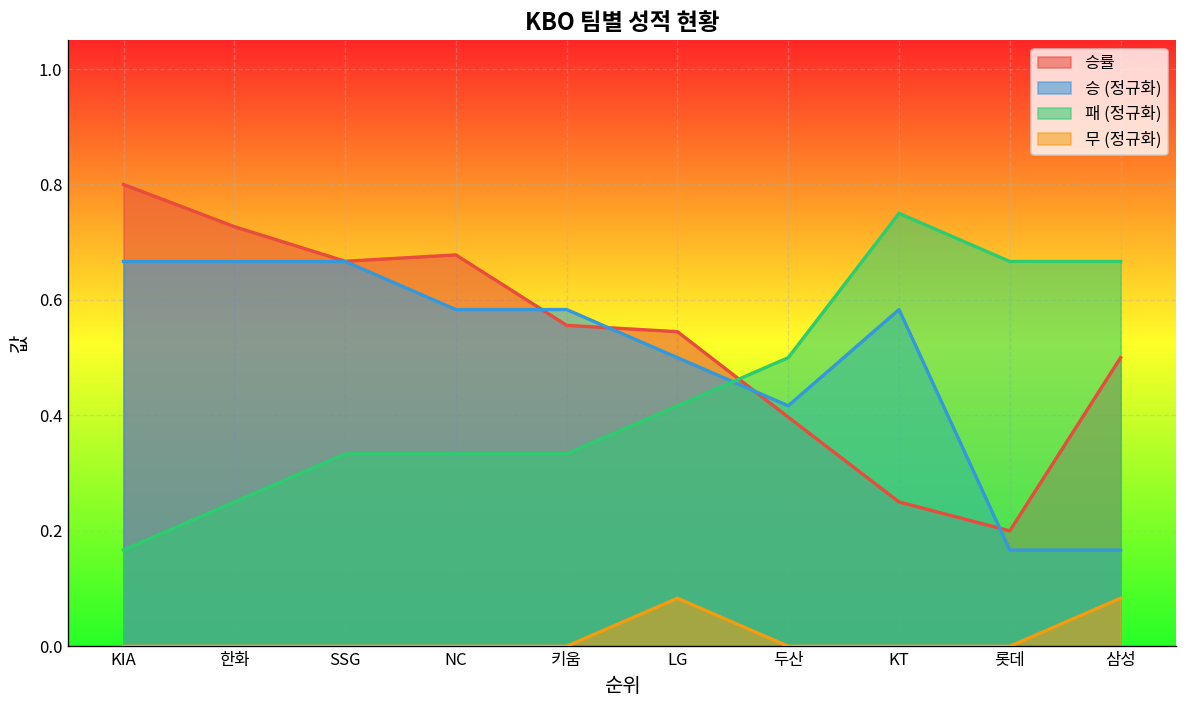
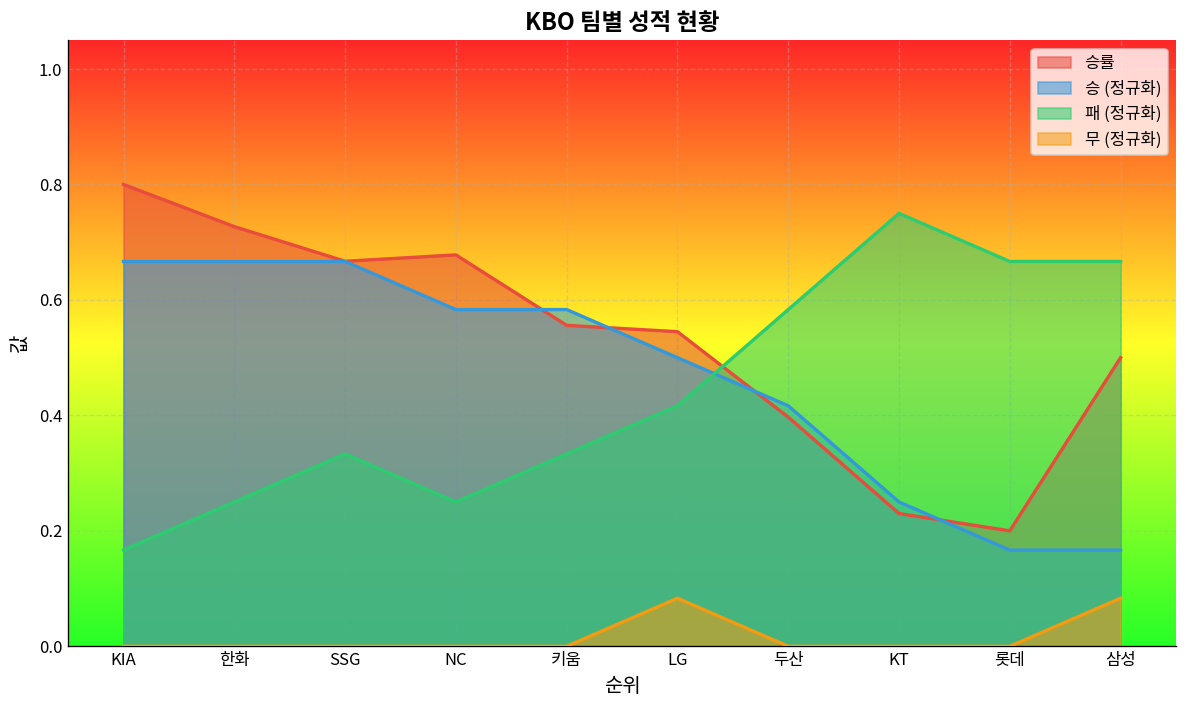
패 (정규화), NC: 0.33 -> 0.25
패 (정규화), 두산: 0.50 -> 0.58
승률, KT: 0.25 -> 0.23
승 (정규화), KT: 0.58 -> 0.25
